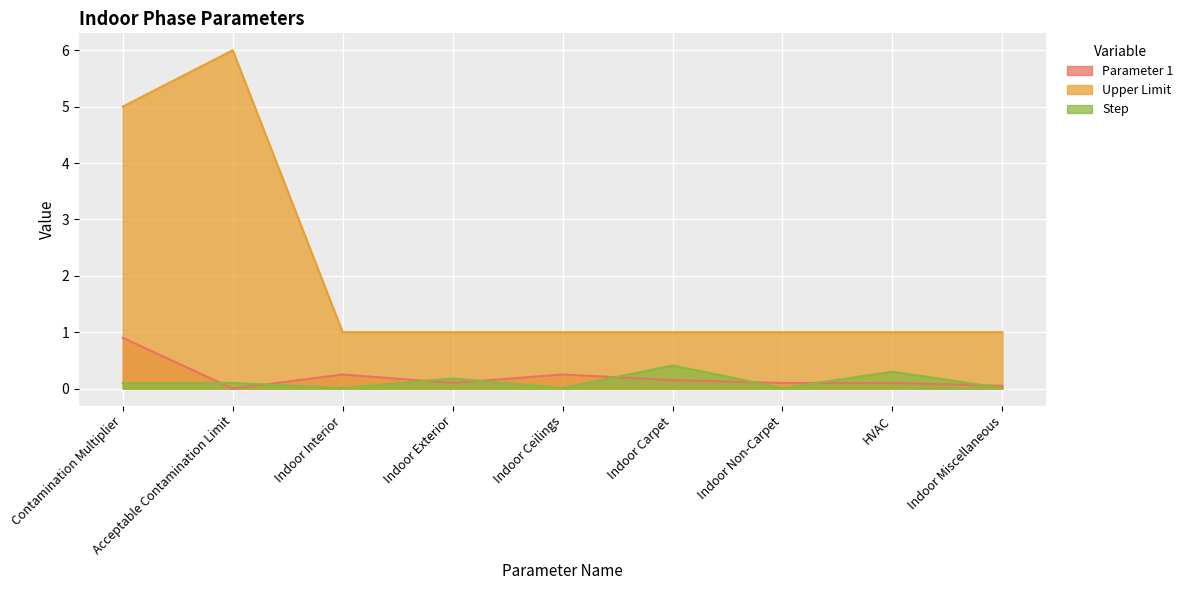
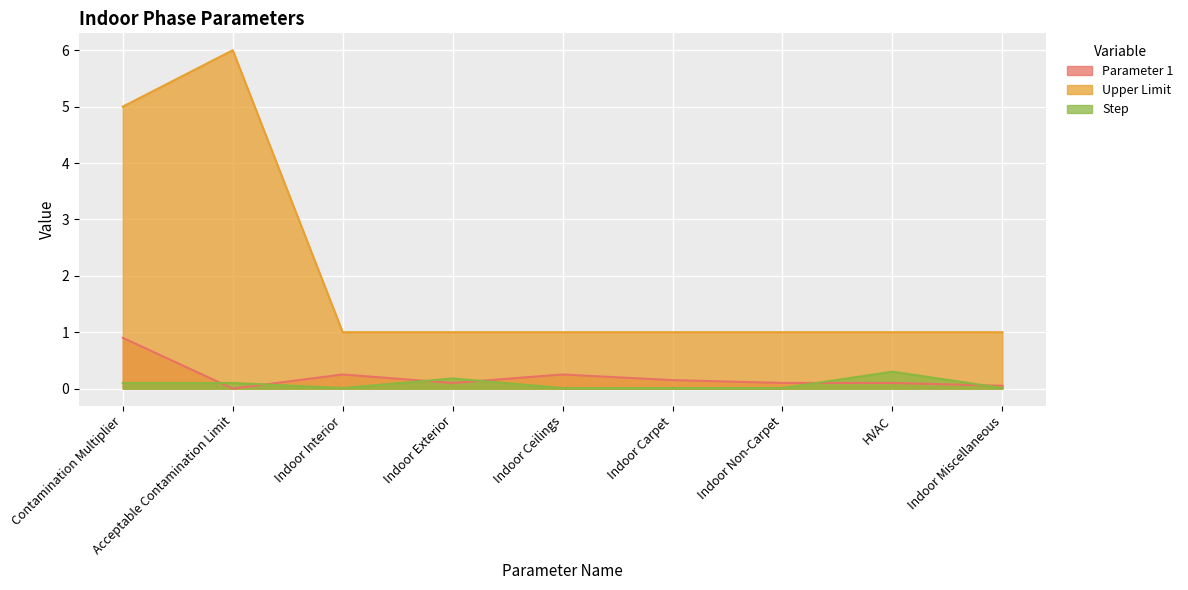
Step, Indoor Carpet: 0.4 -> 0.0
